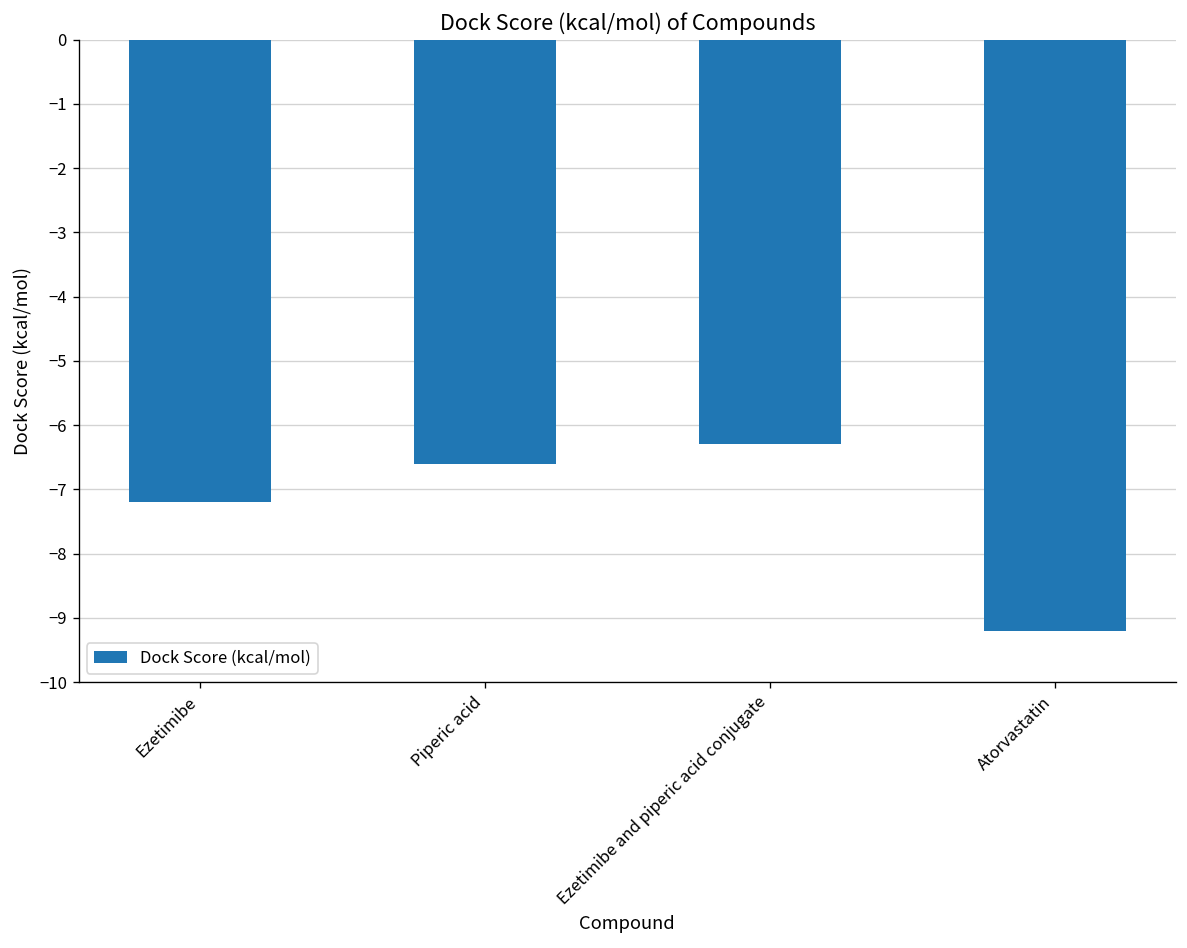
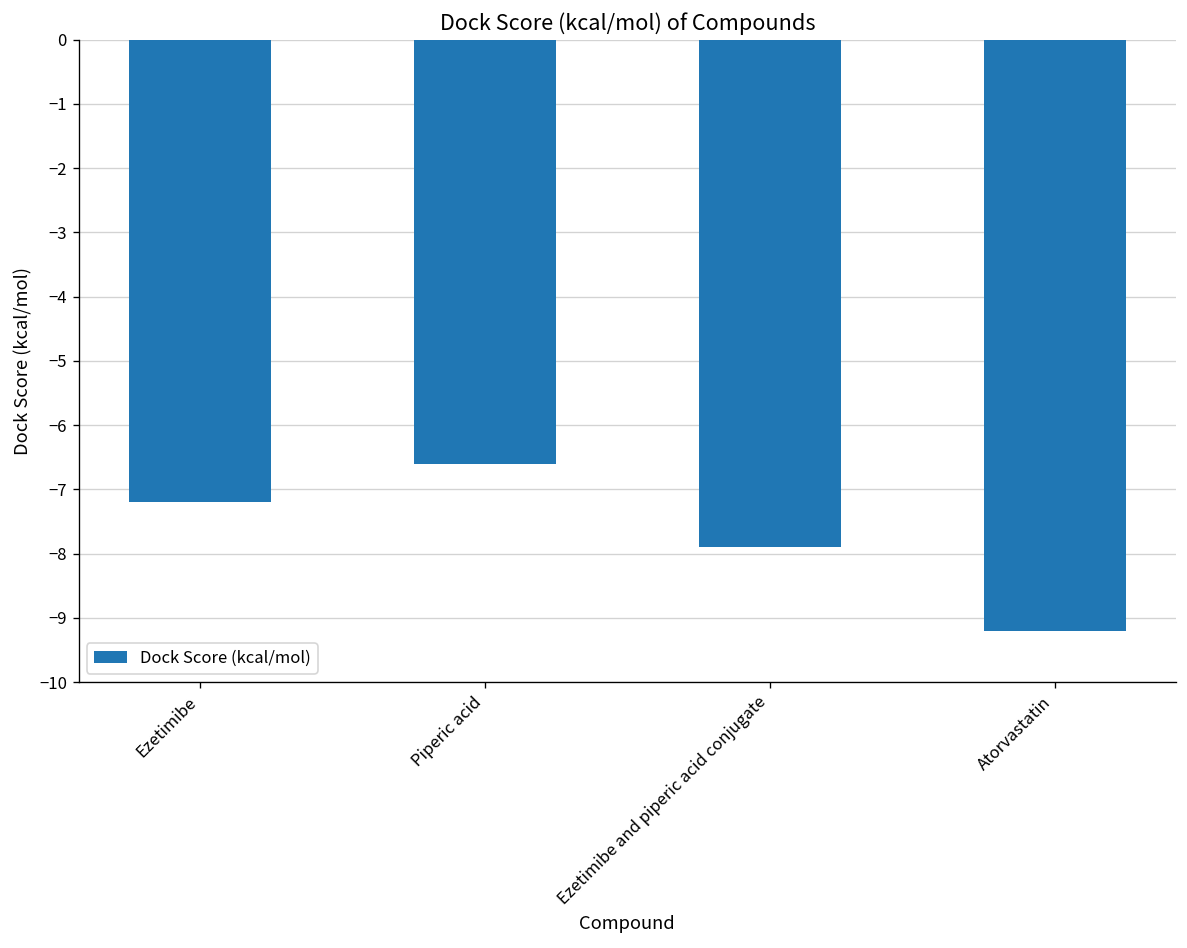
Ezetimibe and piperic acid conjugate: -6.3 -> -7.9
